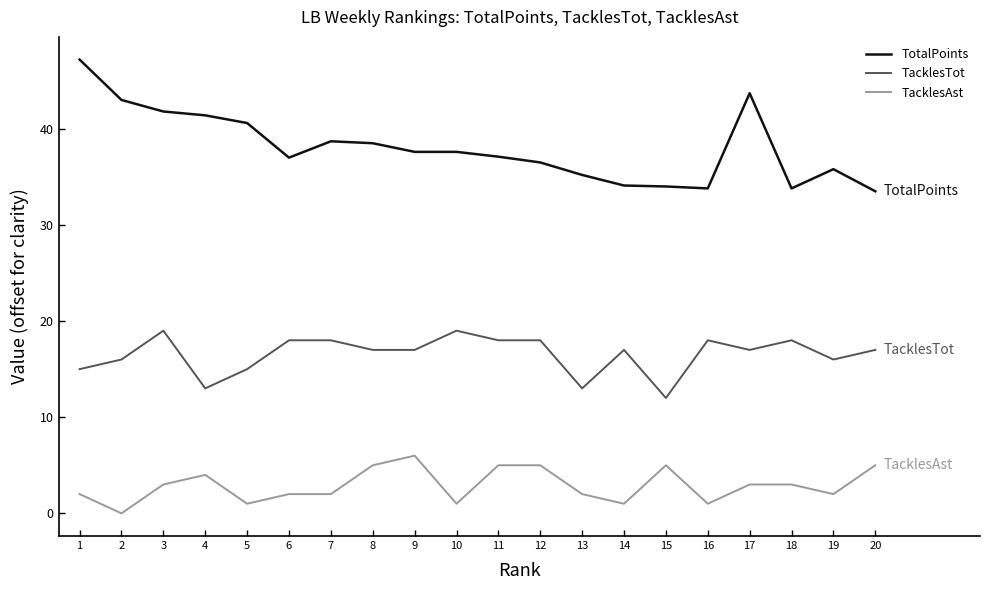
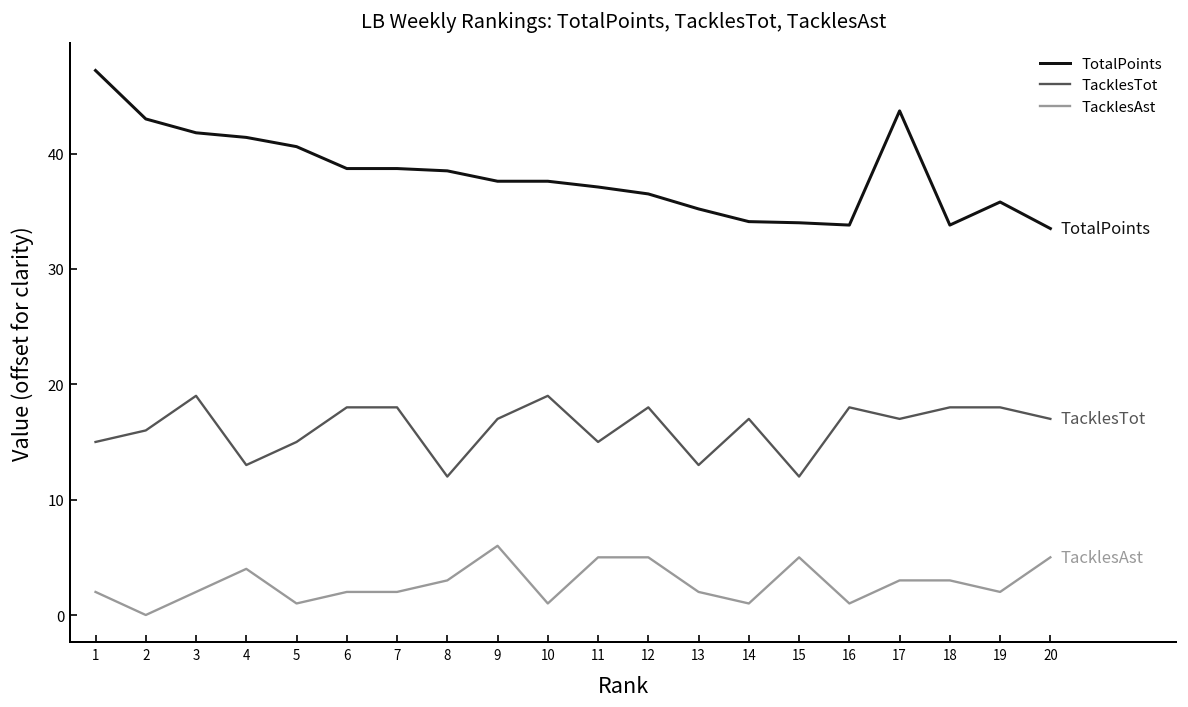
TacklesAst, 3: 3 -> 2
TotalPoints, 6: 37 -> 39
TacklesTot, 8: 17 -> 12
TacklesAst, 8: 5 -> 3
TacklesTot, 11: 18 -> 15
TacklesTot, 19: 16 -> 18
